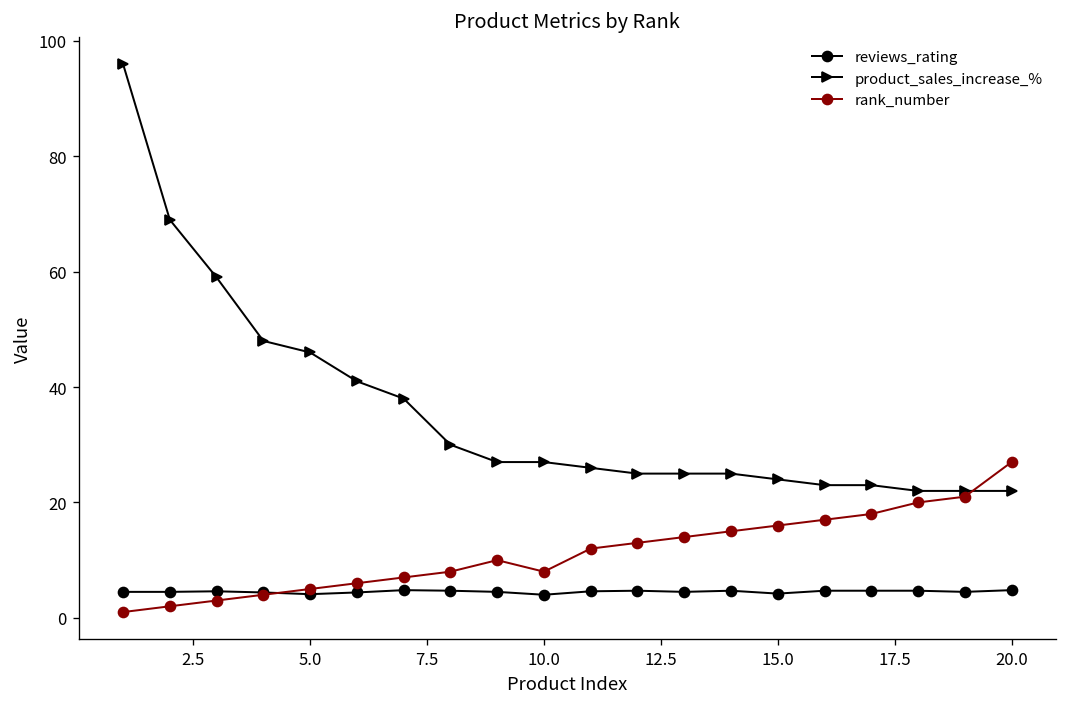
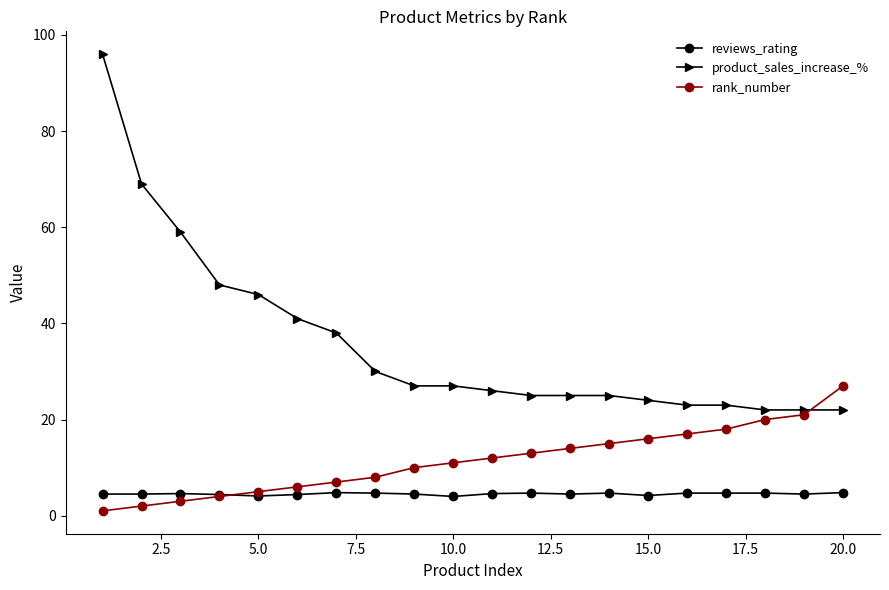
rank_number, 10.0: 8 -> 11
